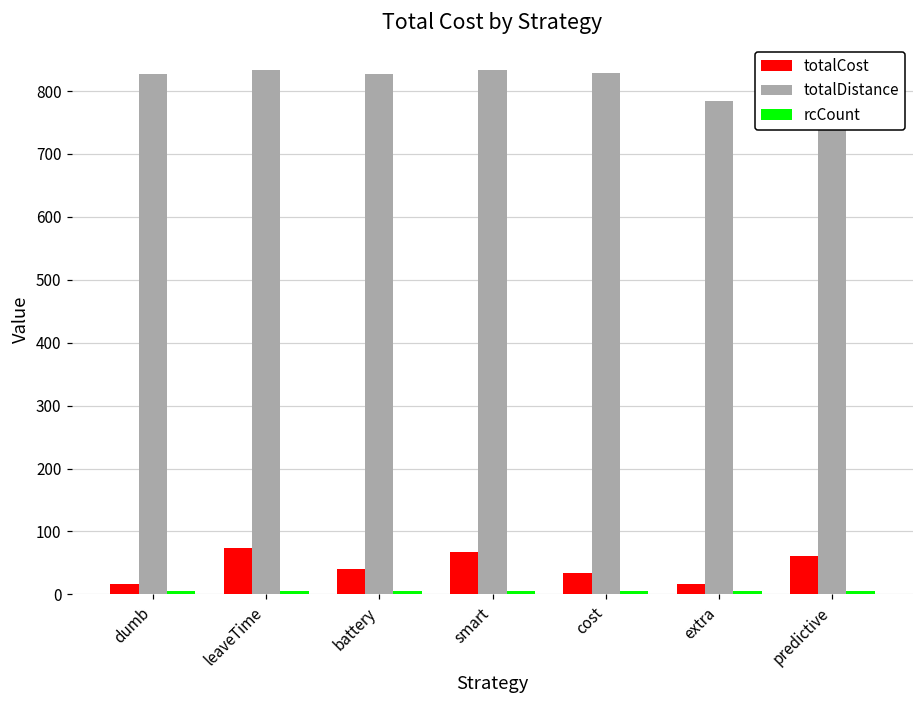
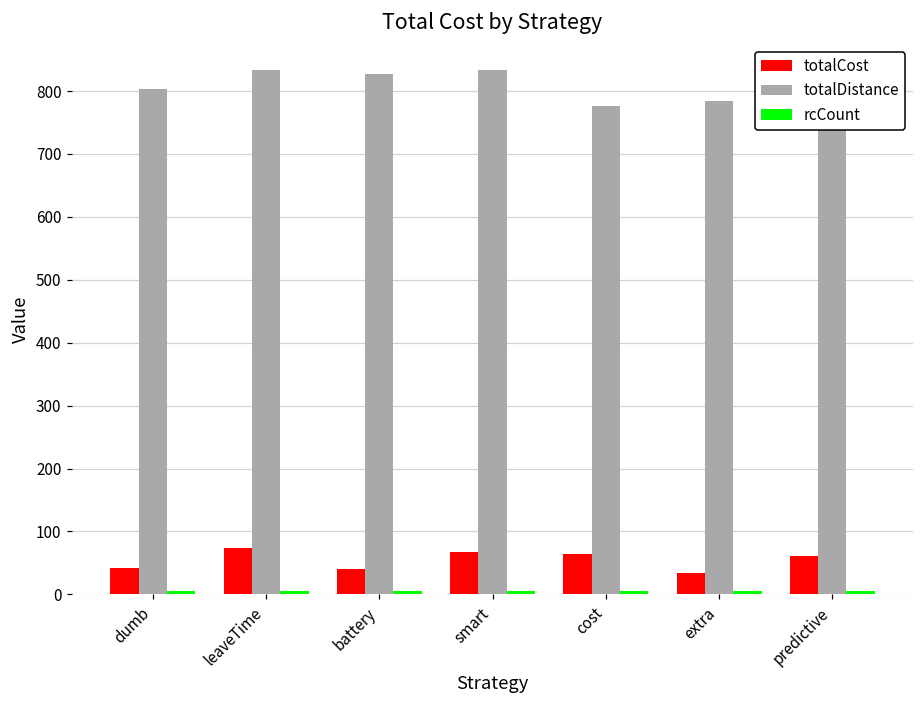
totalCost, dumb: 20 -> 40
totalDistance, dumb: 830 -> 800
totalCost, cost: 30 -> 60
totalDistance, cost: 830 -> 780
totalCost, extra: 20 -> 30
